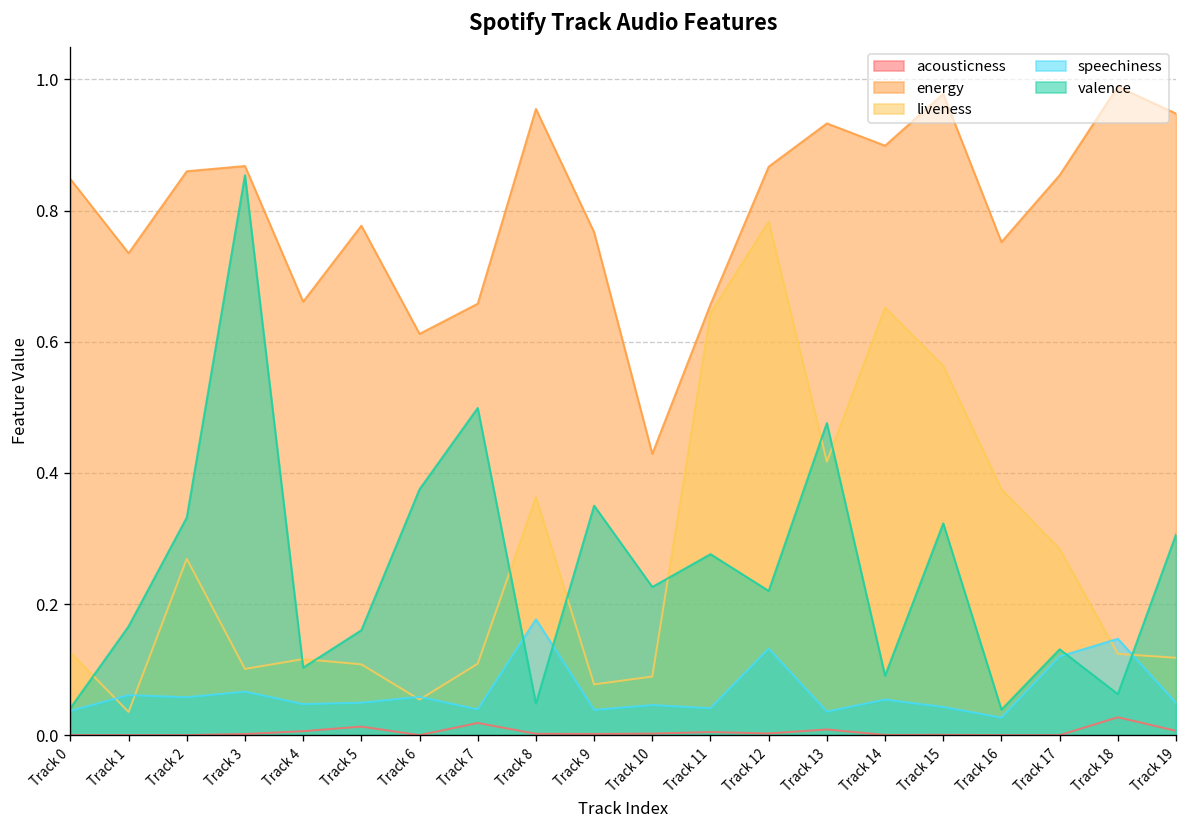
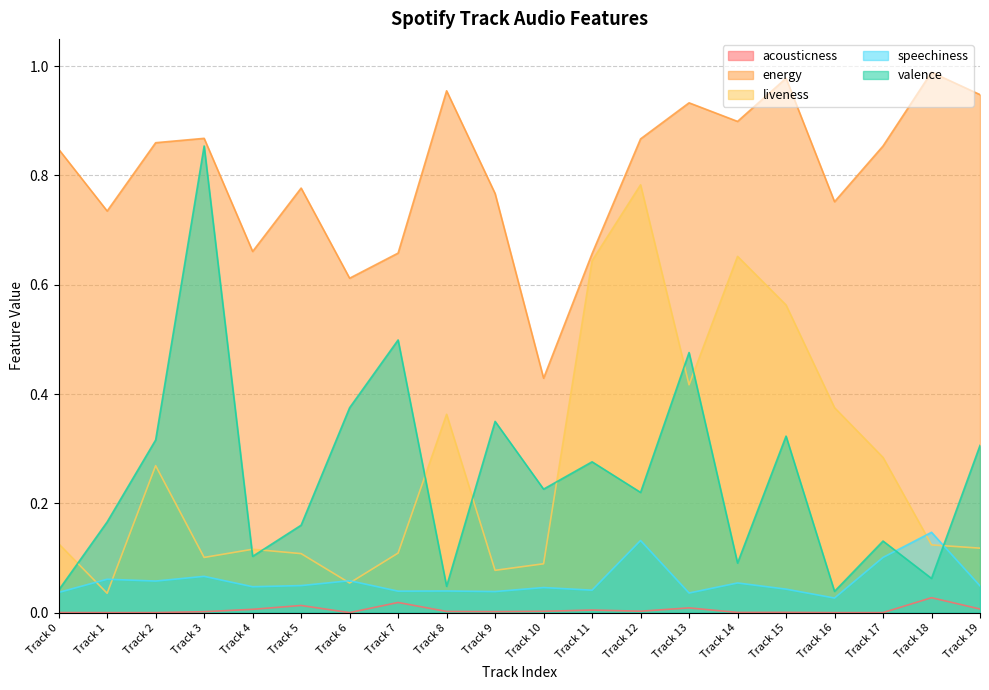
valence, Track 2: 0.33 -> 0.32
speechiness, Track 8: 0.18 -> 0.04
speechiness, Track 17: 0.12 -> 0.10
